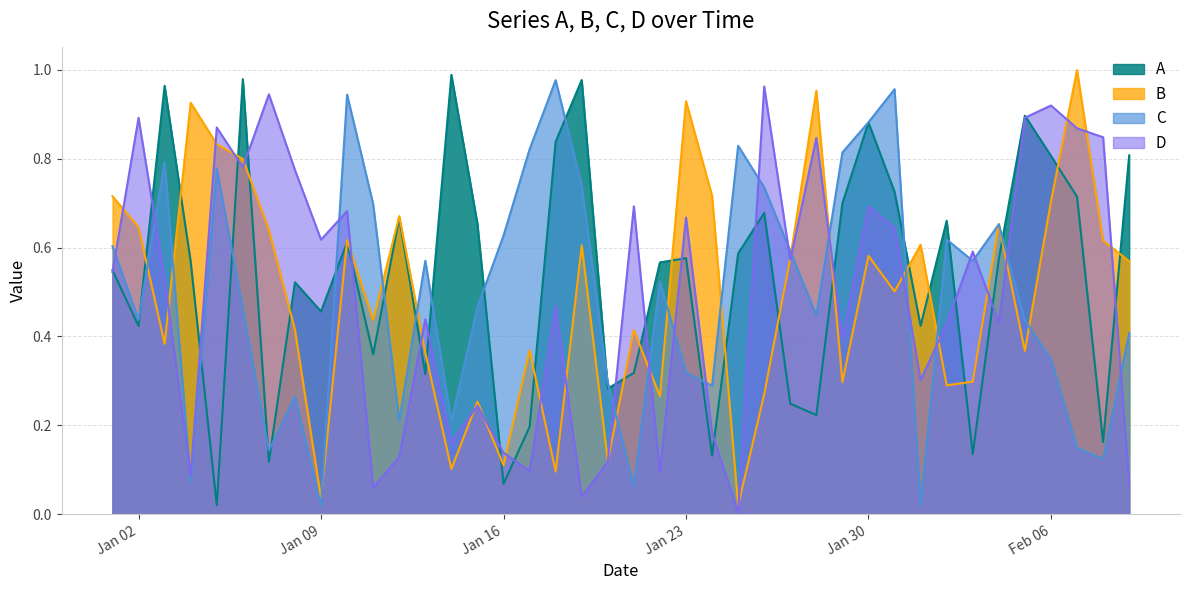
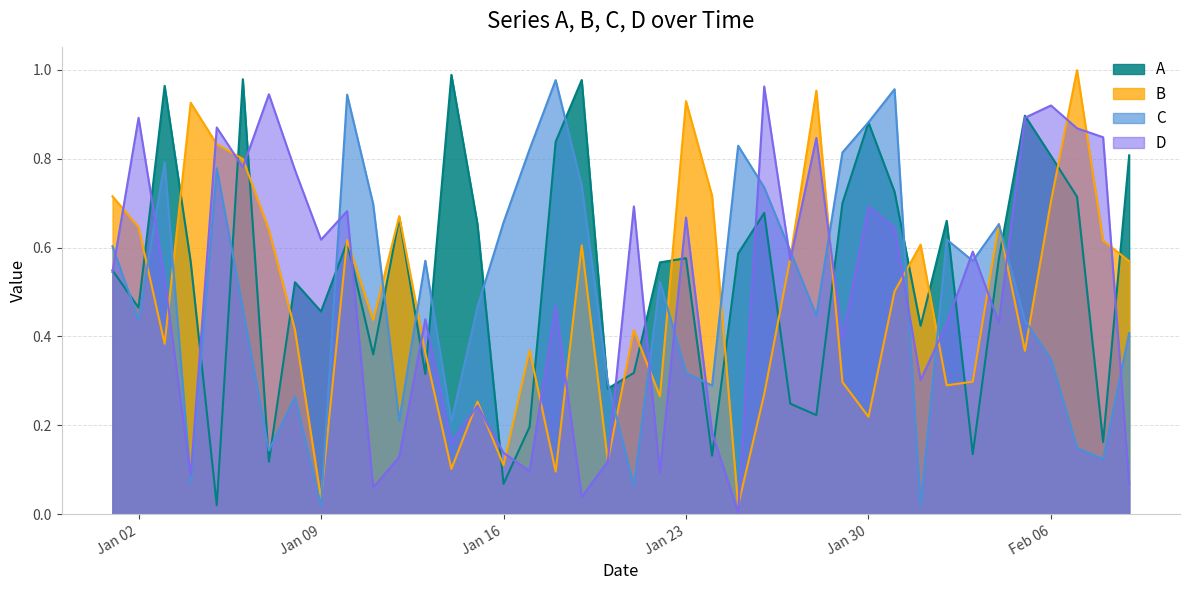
A, Jan 02: 0.42 -> 0.46
C, Jan 16: 0.63 -> 0.66
B, Jan 30: 0.58 -> 0.22
